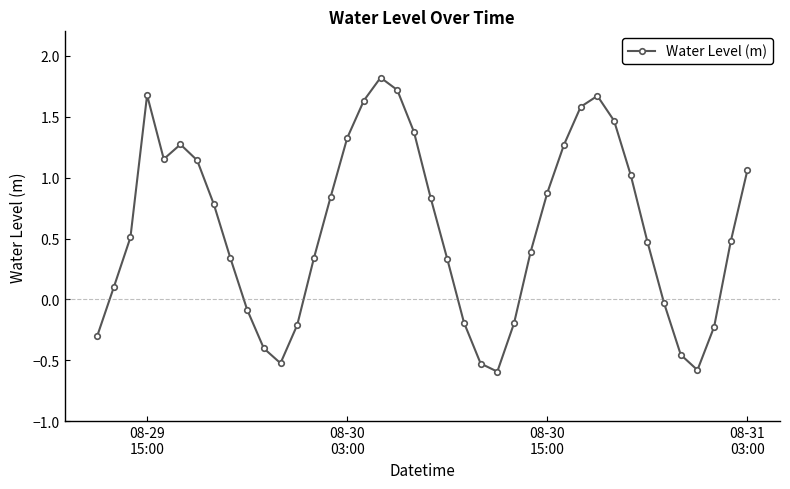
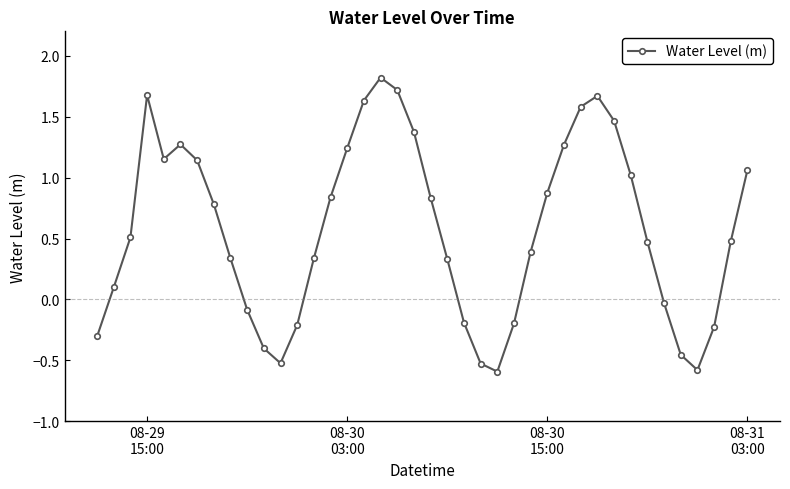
08-30 03:00: 1.33 -> 1.24
